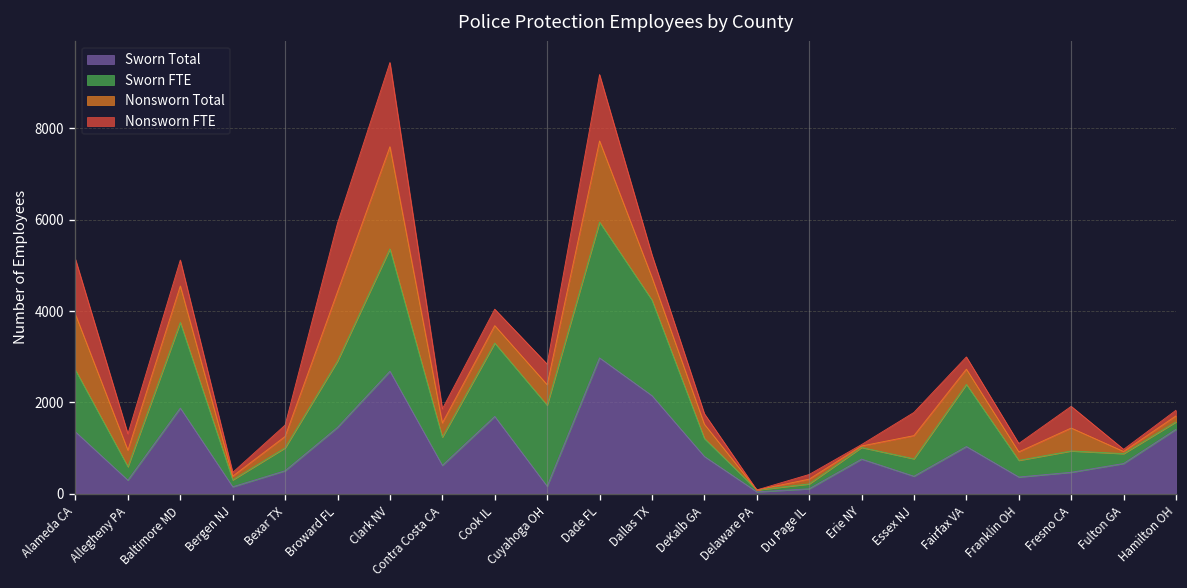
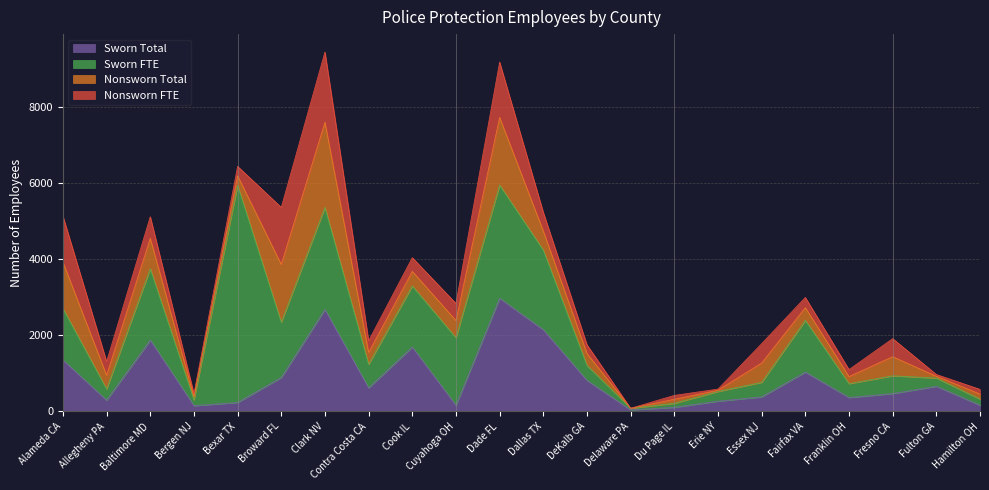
Sworn Total, Bexar TX: 500 -> 200
Sworn FTE, Bexar TX: 500 -> 5700
Sworn Total, Broward FL: 1500 -> 900
Sworn Total, Erie NY: 800 -> 300
Sworn Total, Hamilton OH: 1400 -> 200
